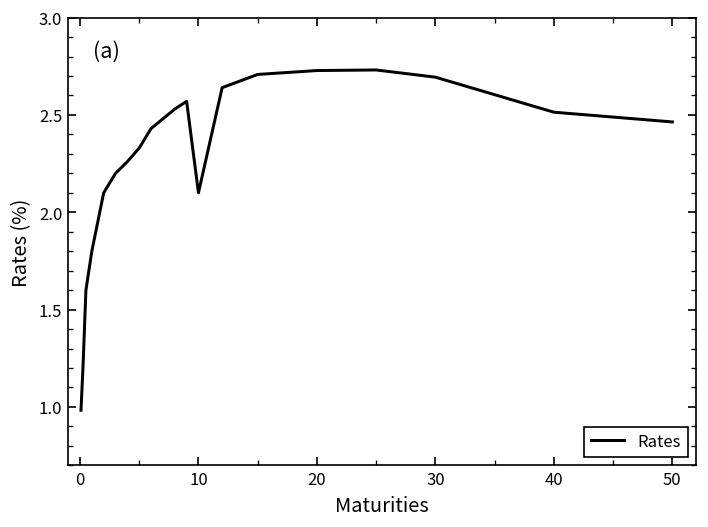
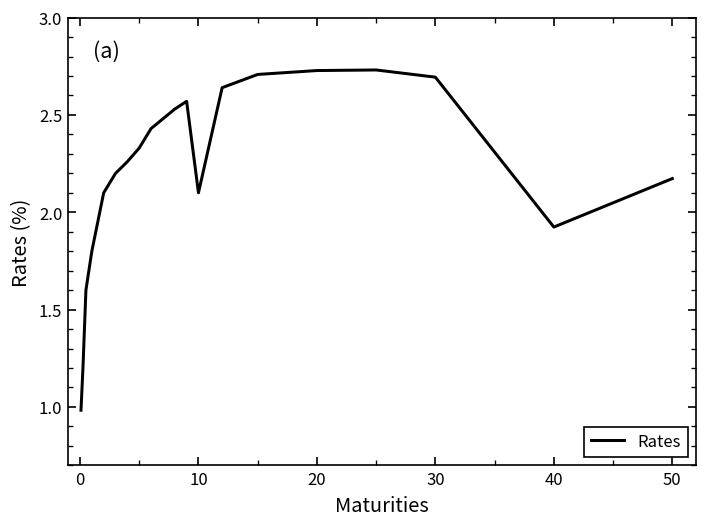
40: 2.51 -> 1.92
50: 2.46 -> 2.17
